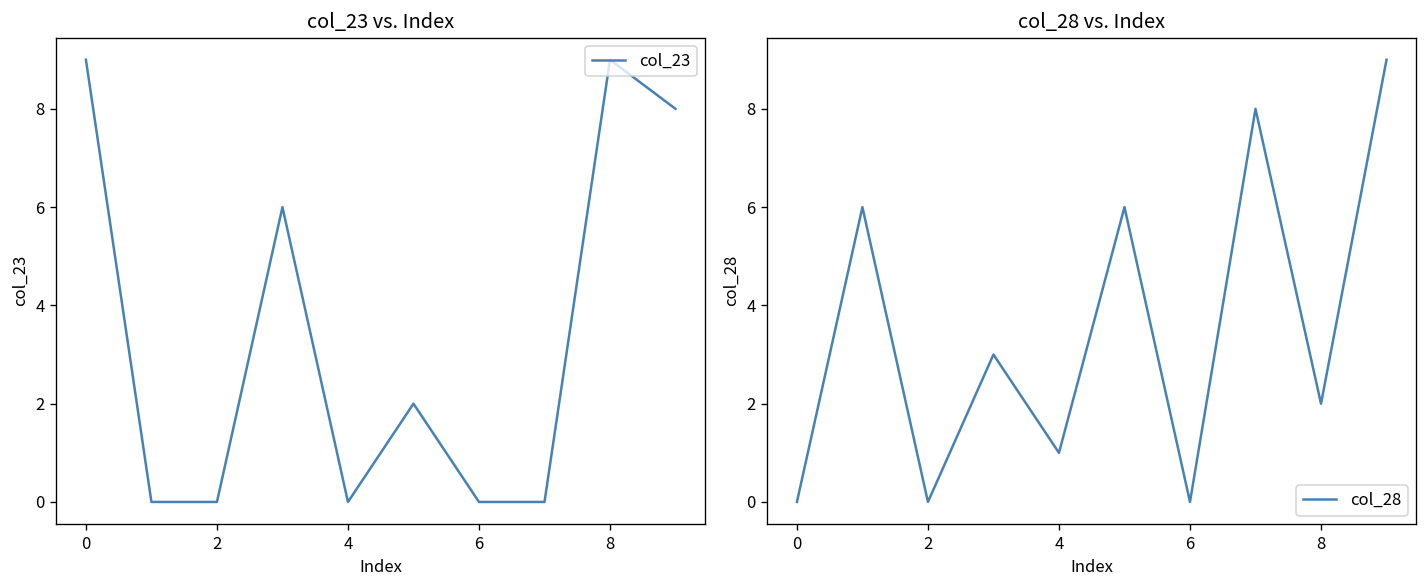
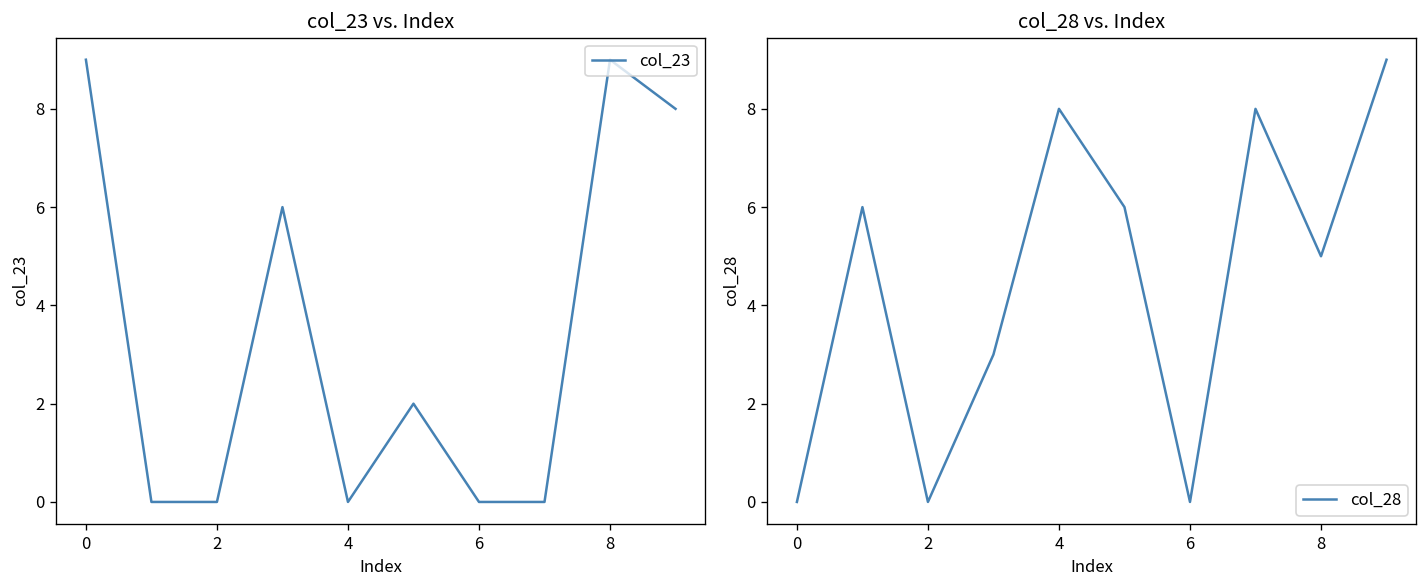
col_28 vs. Index, 4: 1 -> 8
col_28 vs. Index, 8: 2 -> 5
